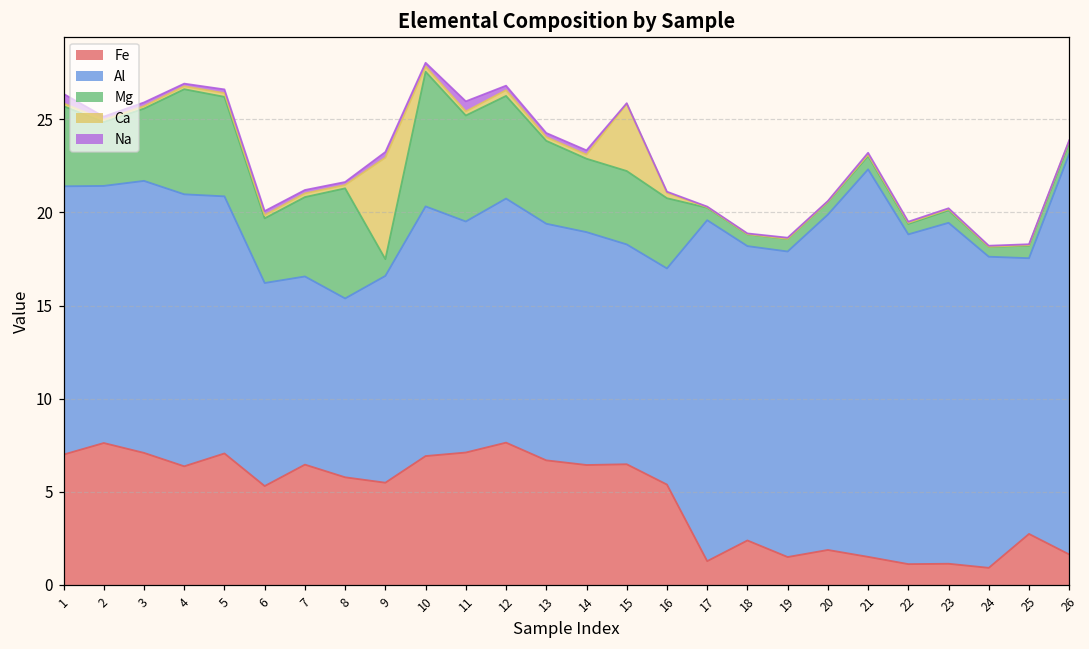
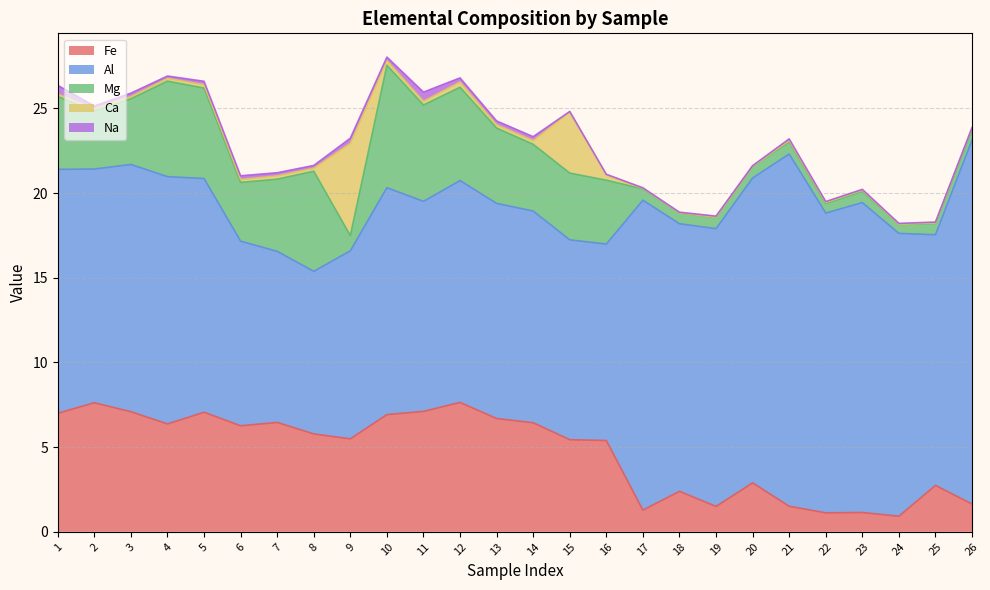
Fe, 6: 5.3 -> 6.3
Fe, 15: 6.5 -> 5.4
Fe, 20: 1.9 -> 2.9
